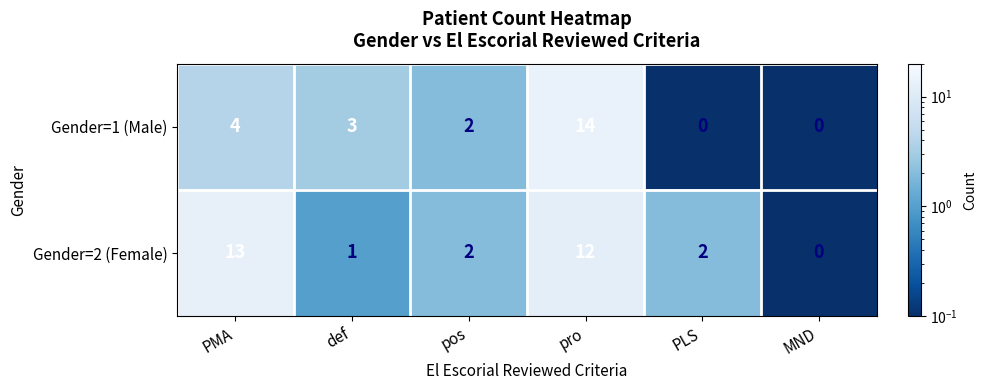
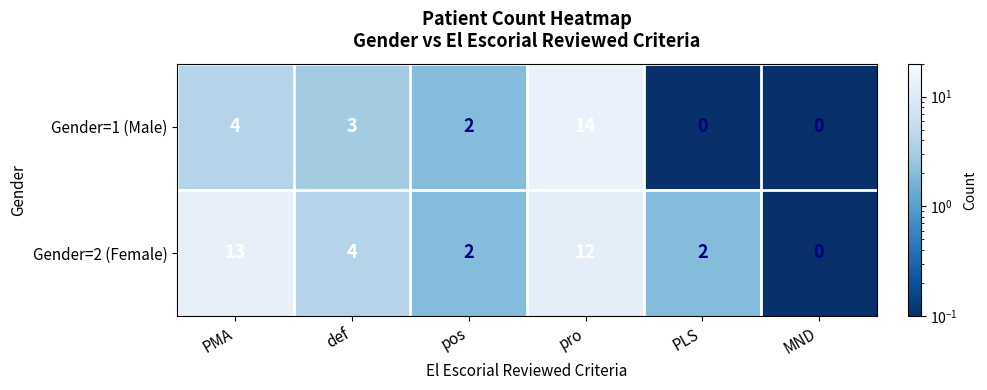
Gender=2 (Female), def: 1 -> 4
